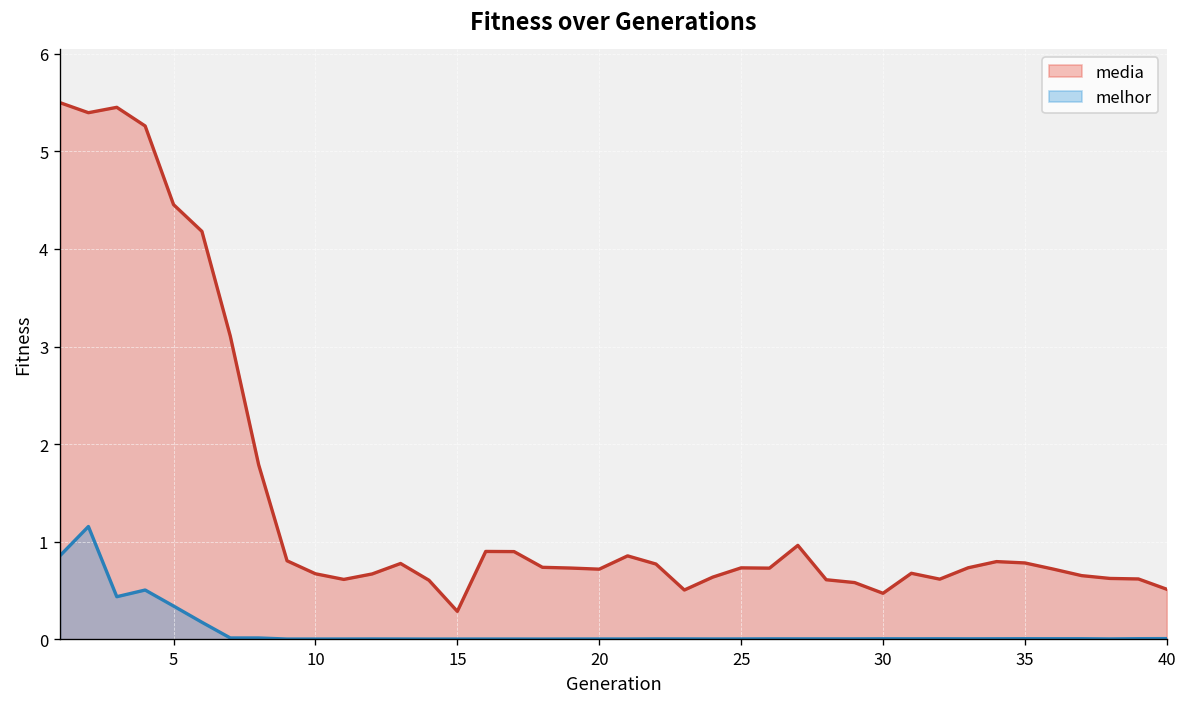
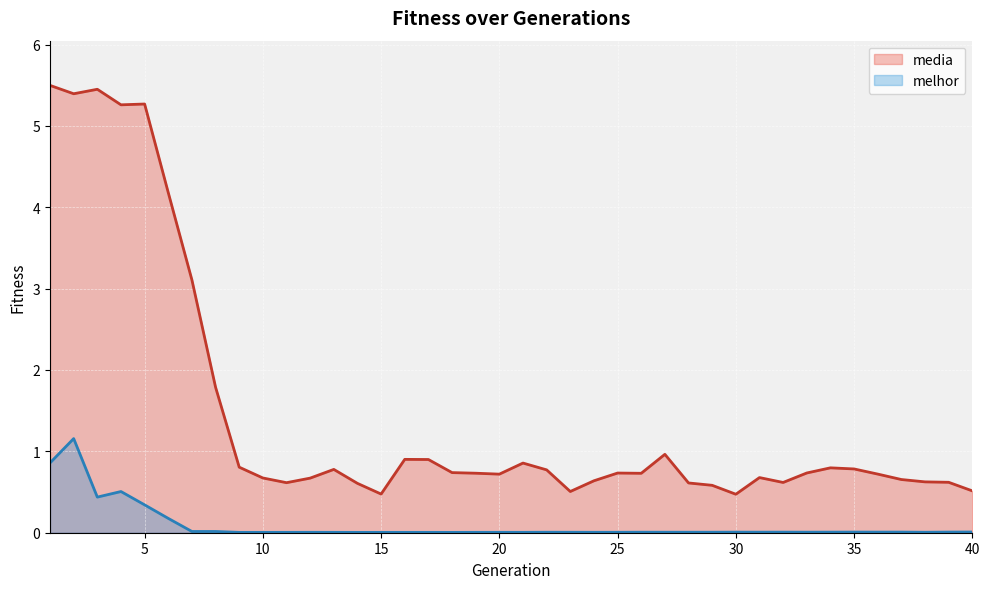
media, 5: 4.5 -> 5.3
media, 15: 0.3 -> 0.5
